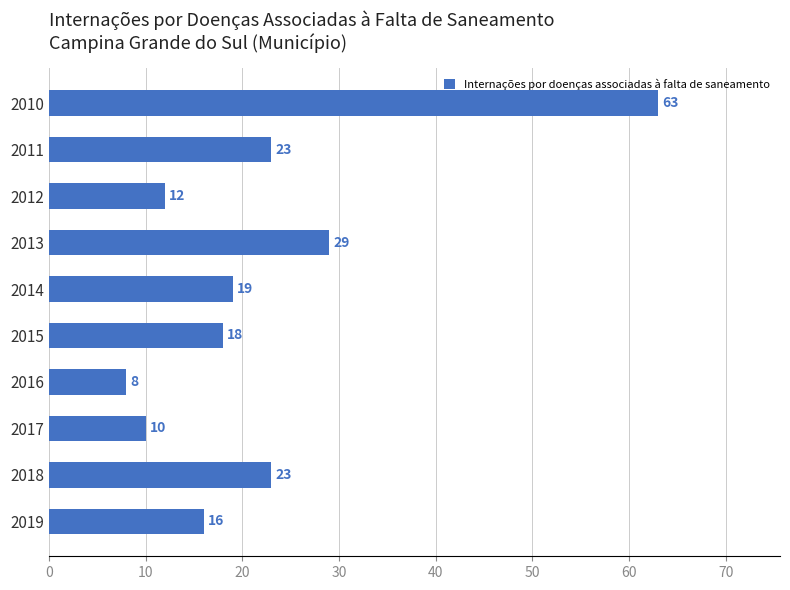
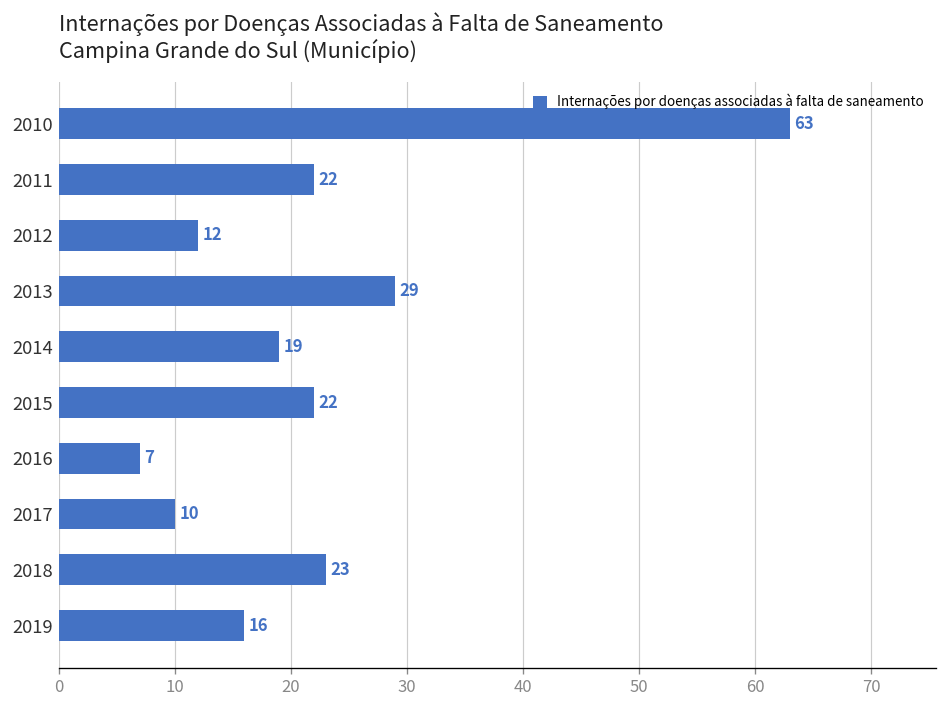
2011: 23 -> 22
2015: 18 -> 22
2016: 8 -> 7
